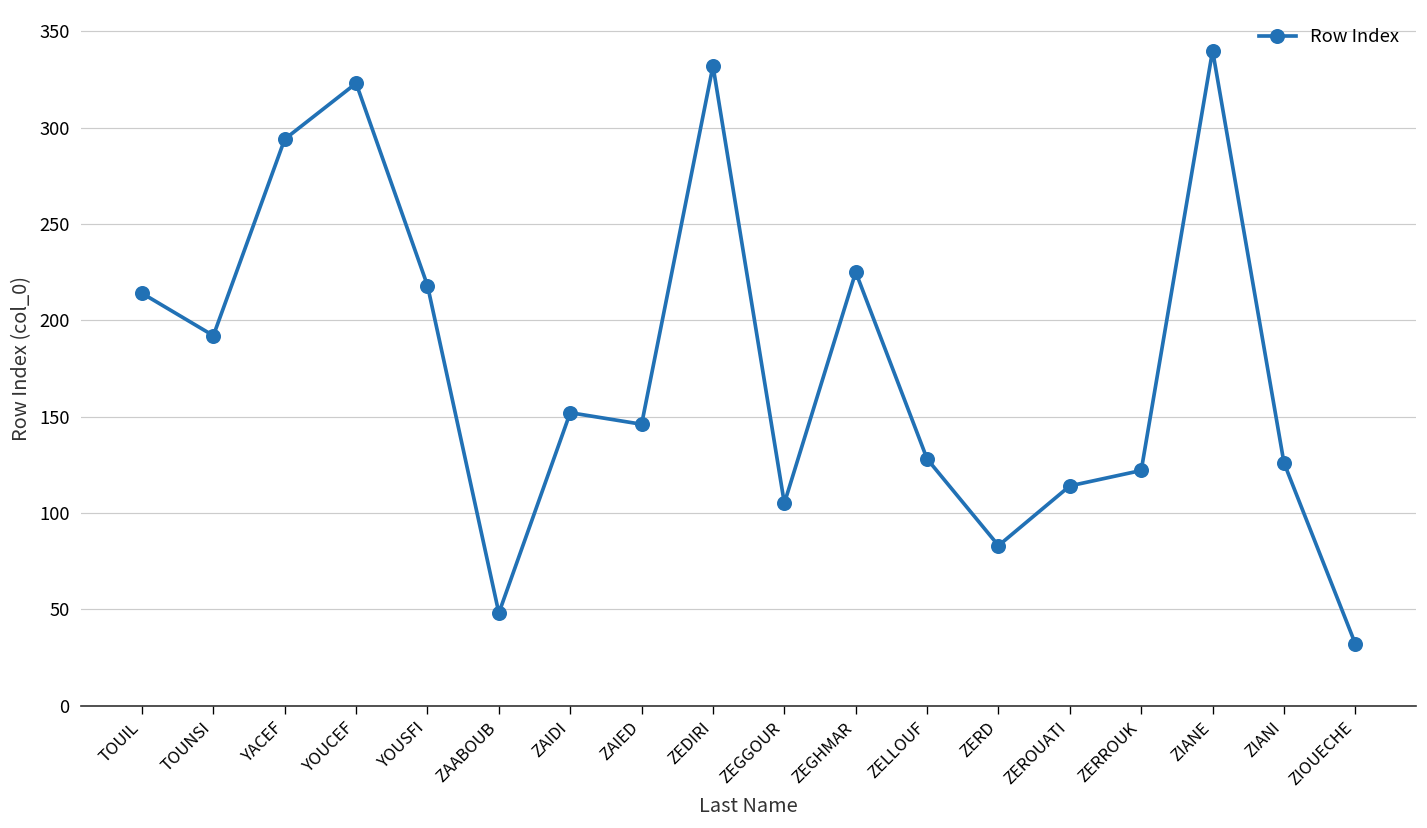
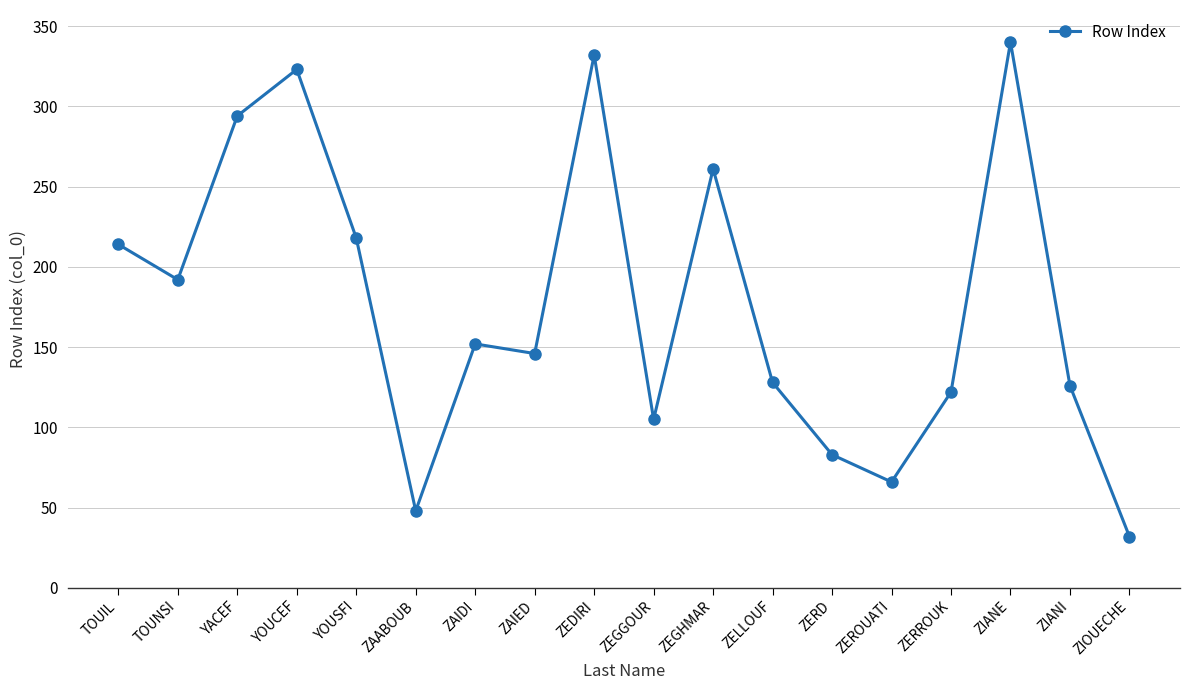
ZEGHMAR: 225 -> 261
ZEROUATI: 114 -> 66
